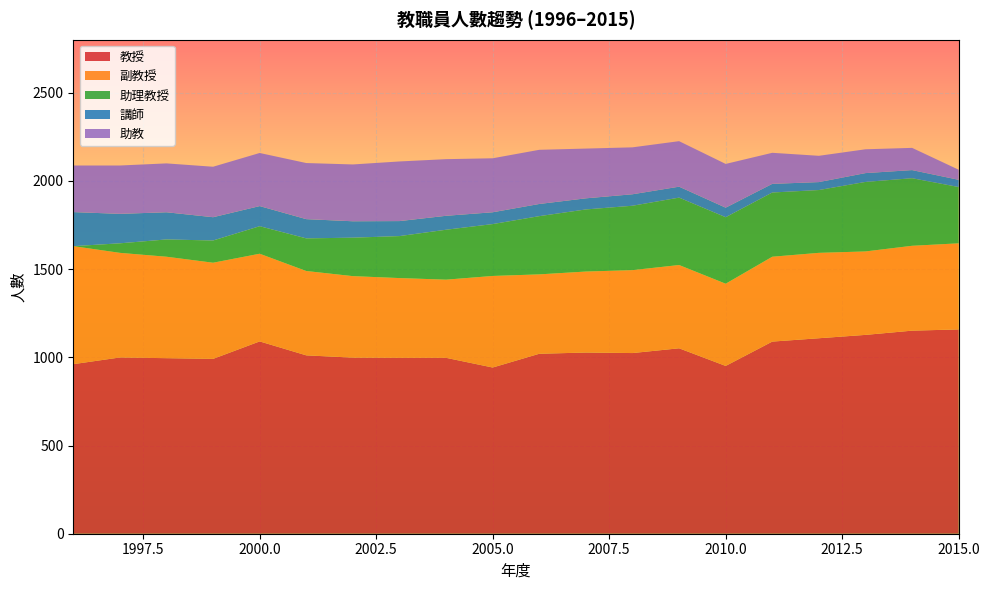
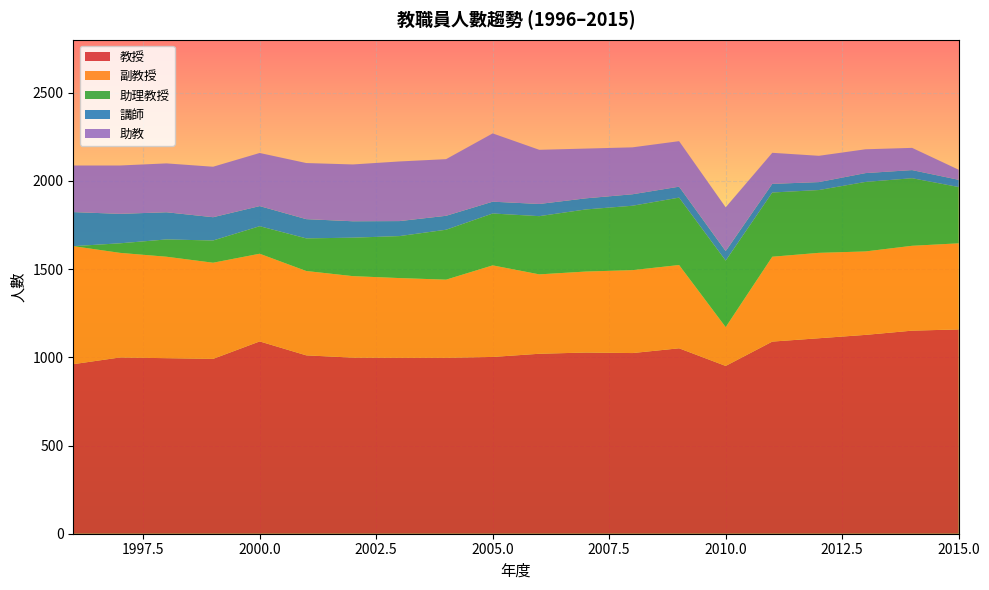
教授, 2005.0: 940 -> 1000
助教, 2005.0: 310 -> 390
副教授, 2010.0: 470 -> 220
